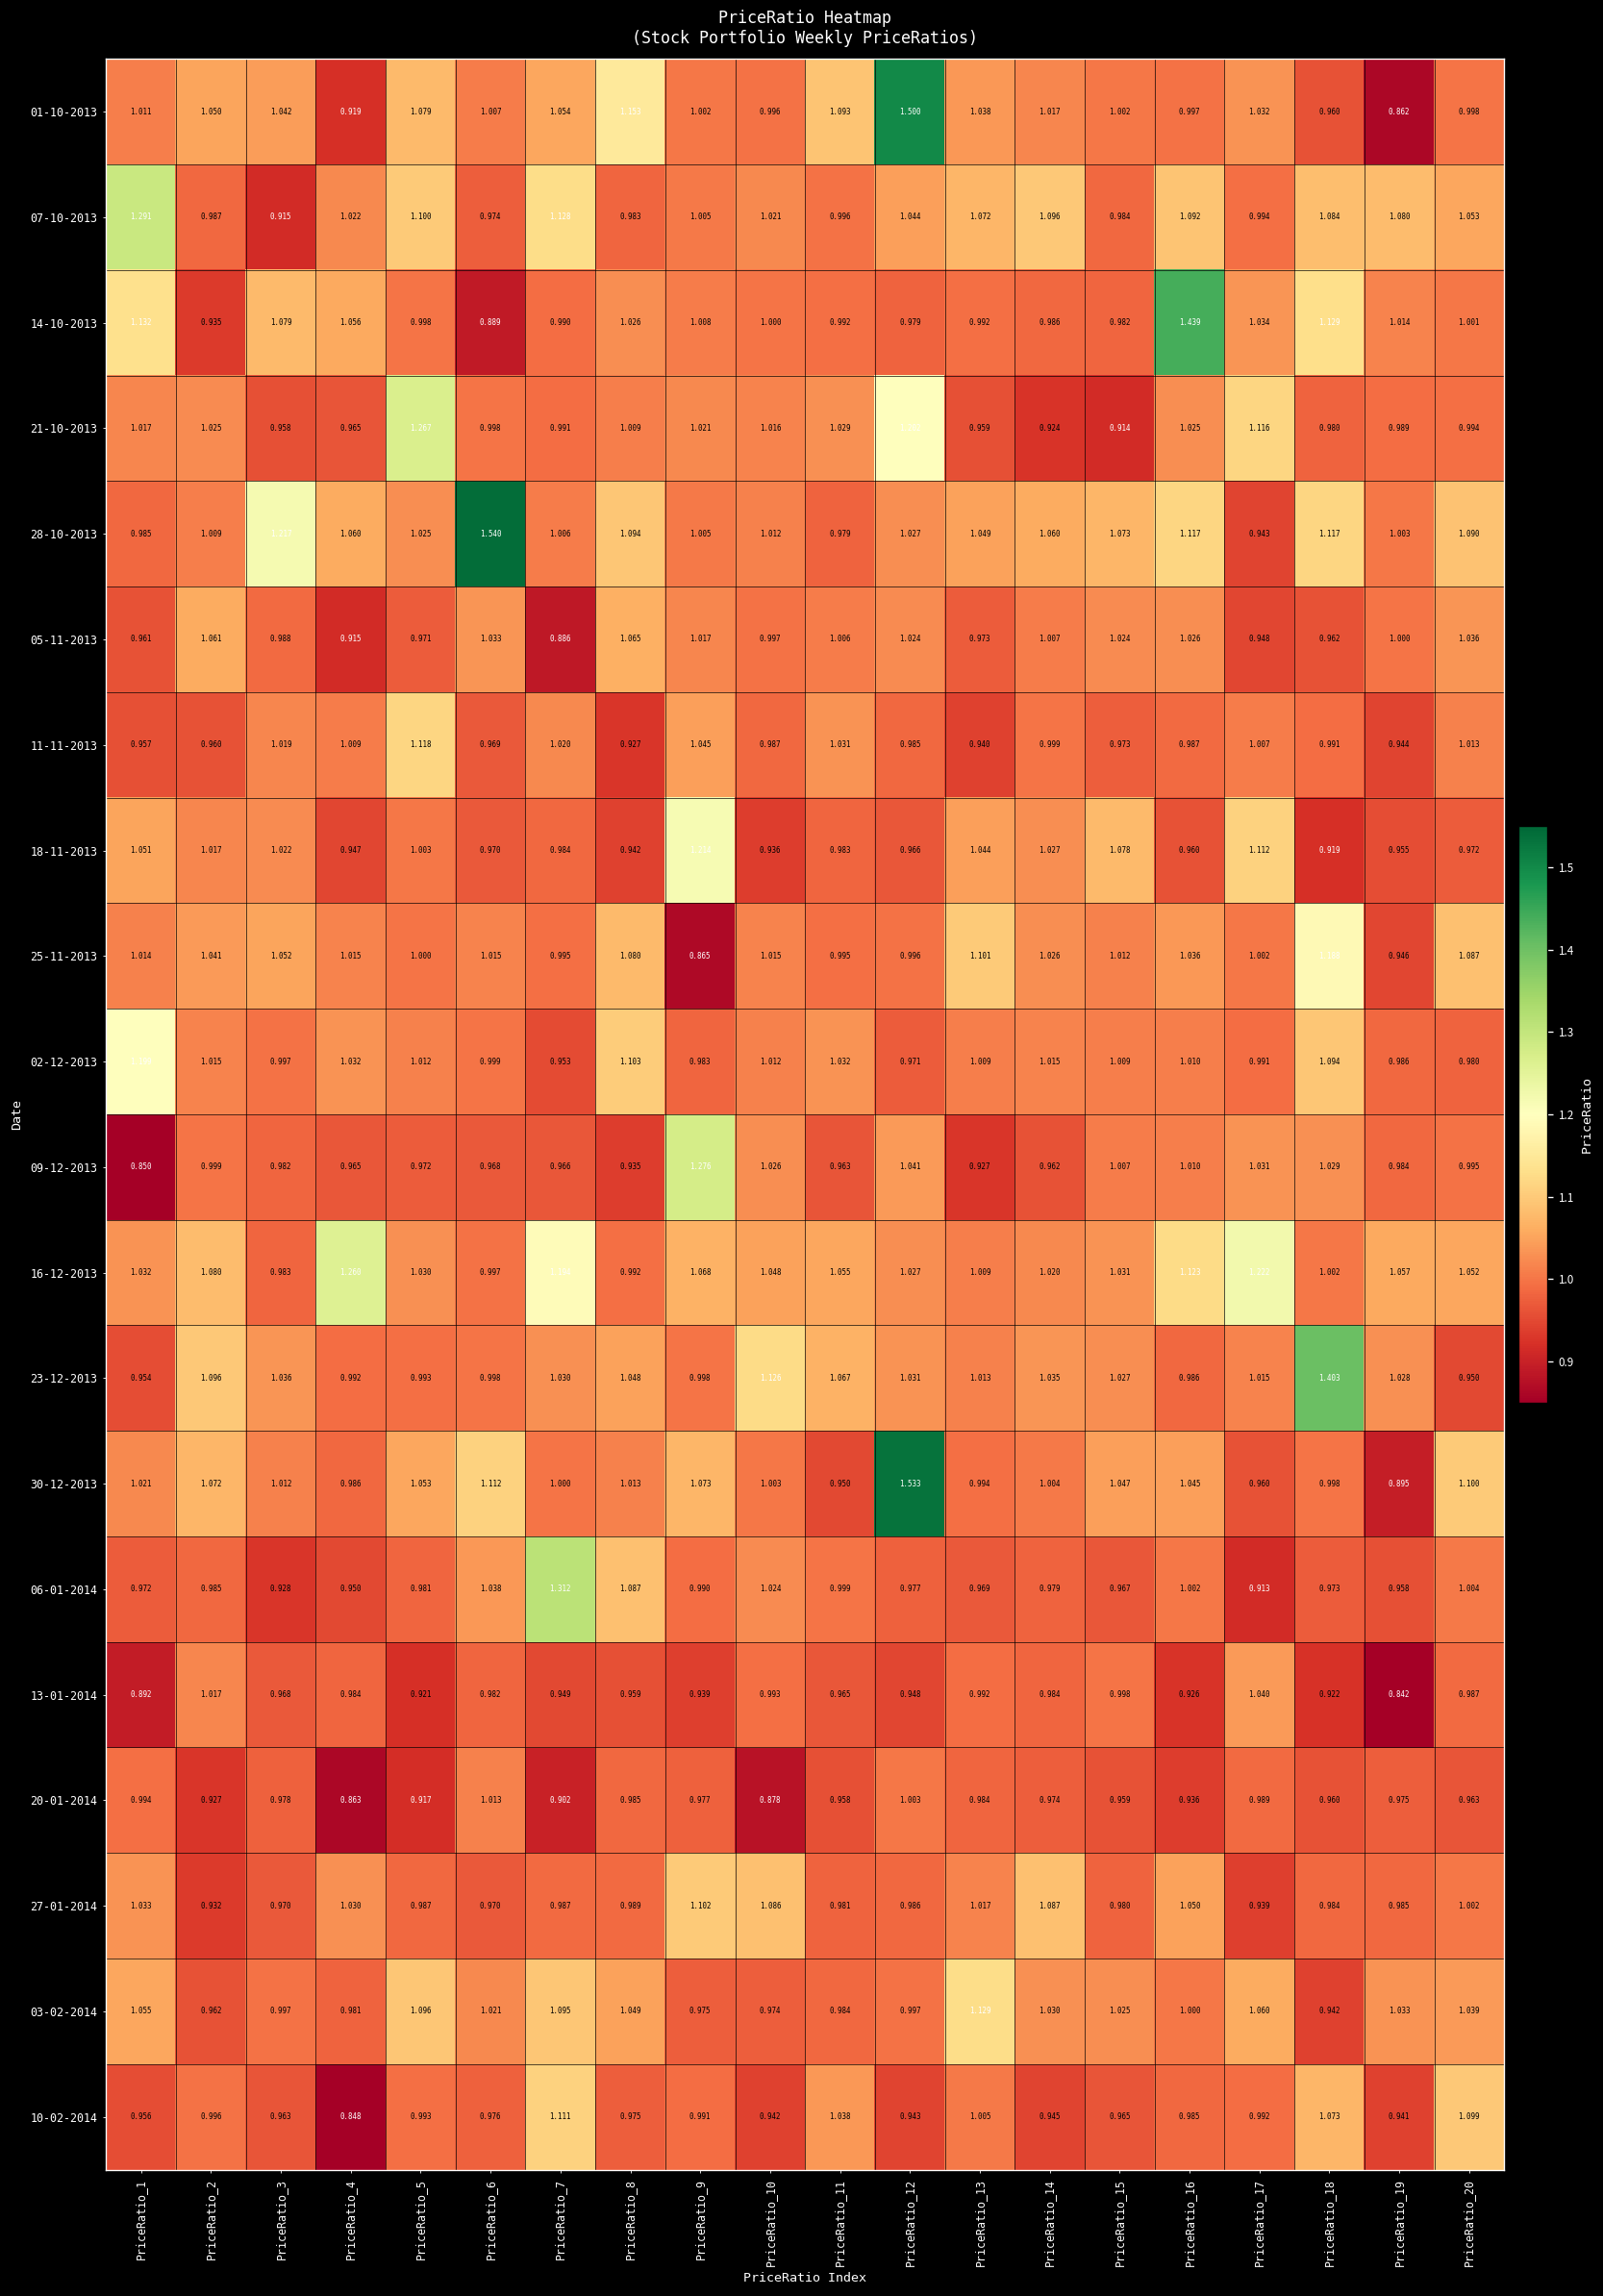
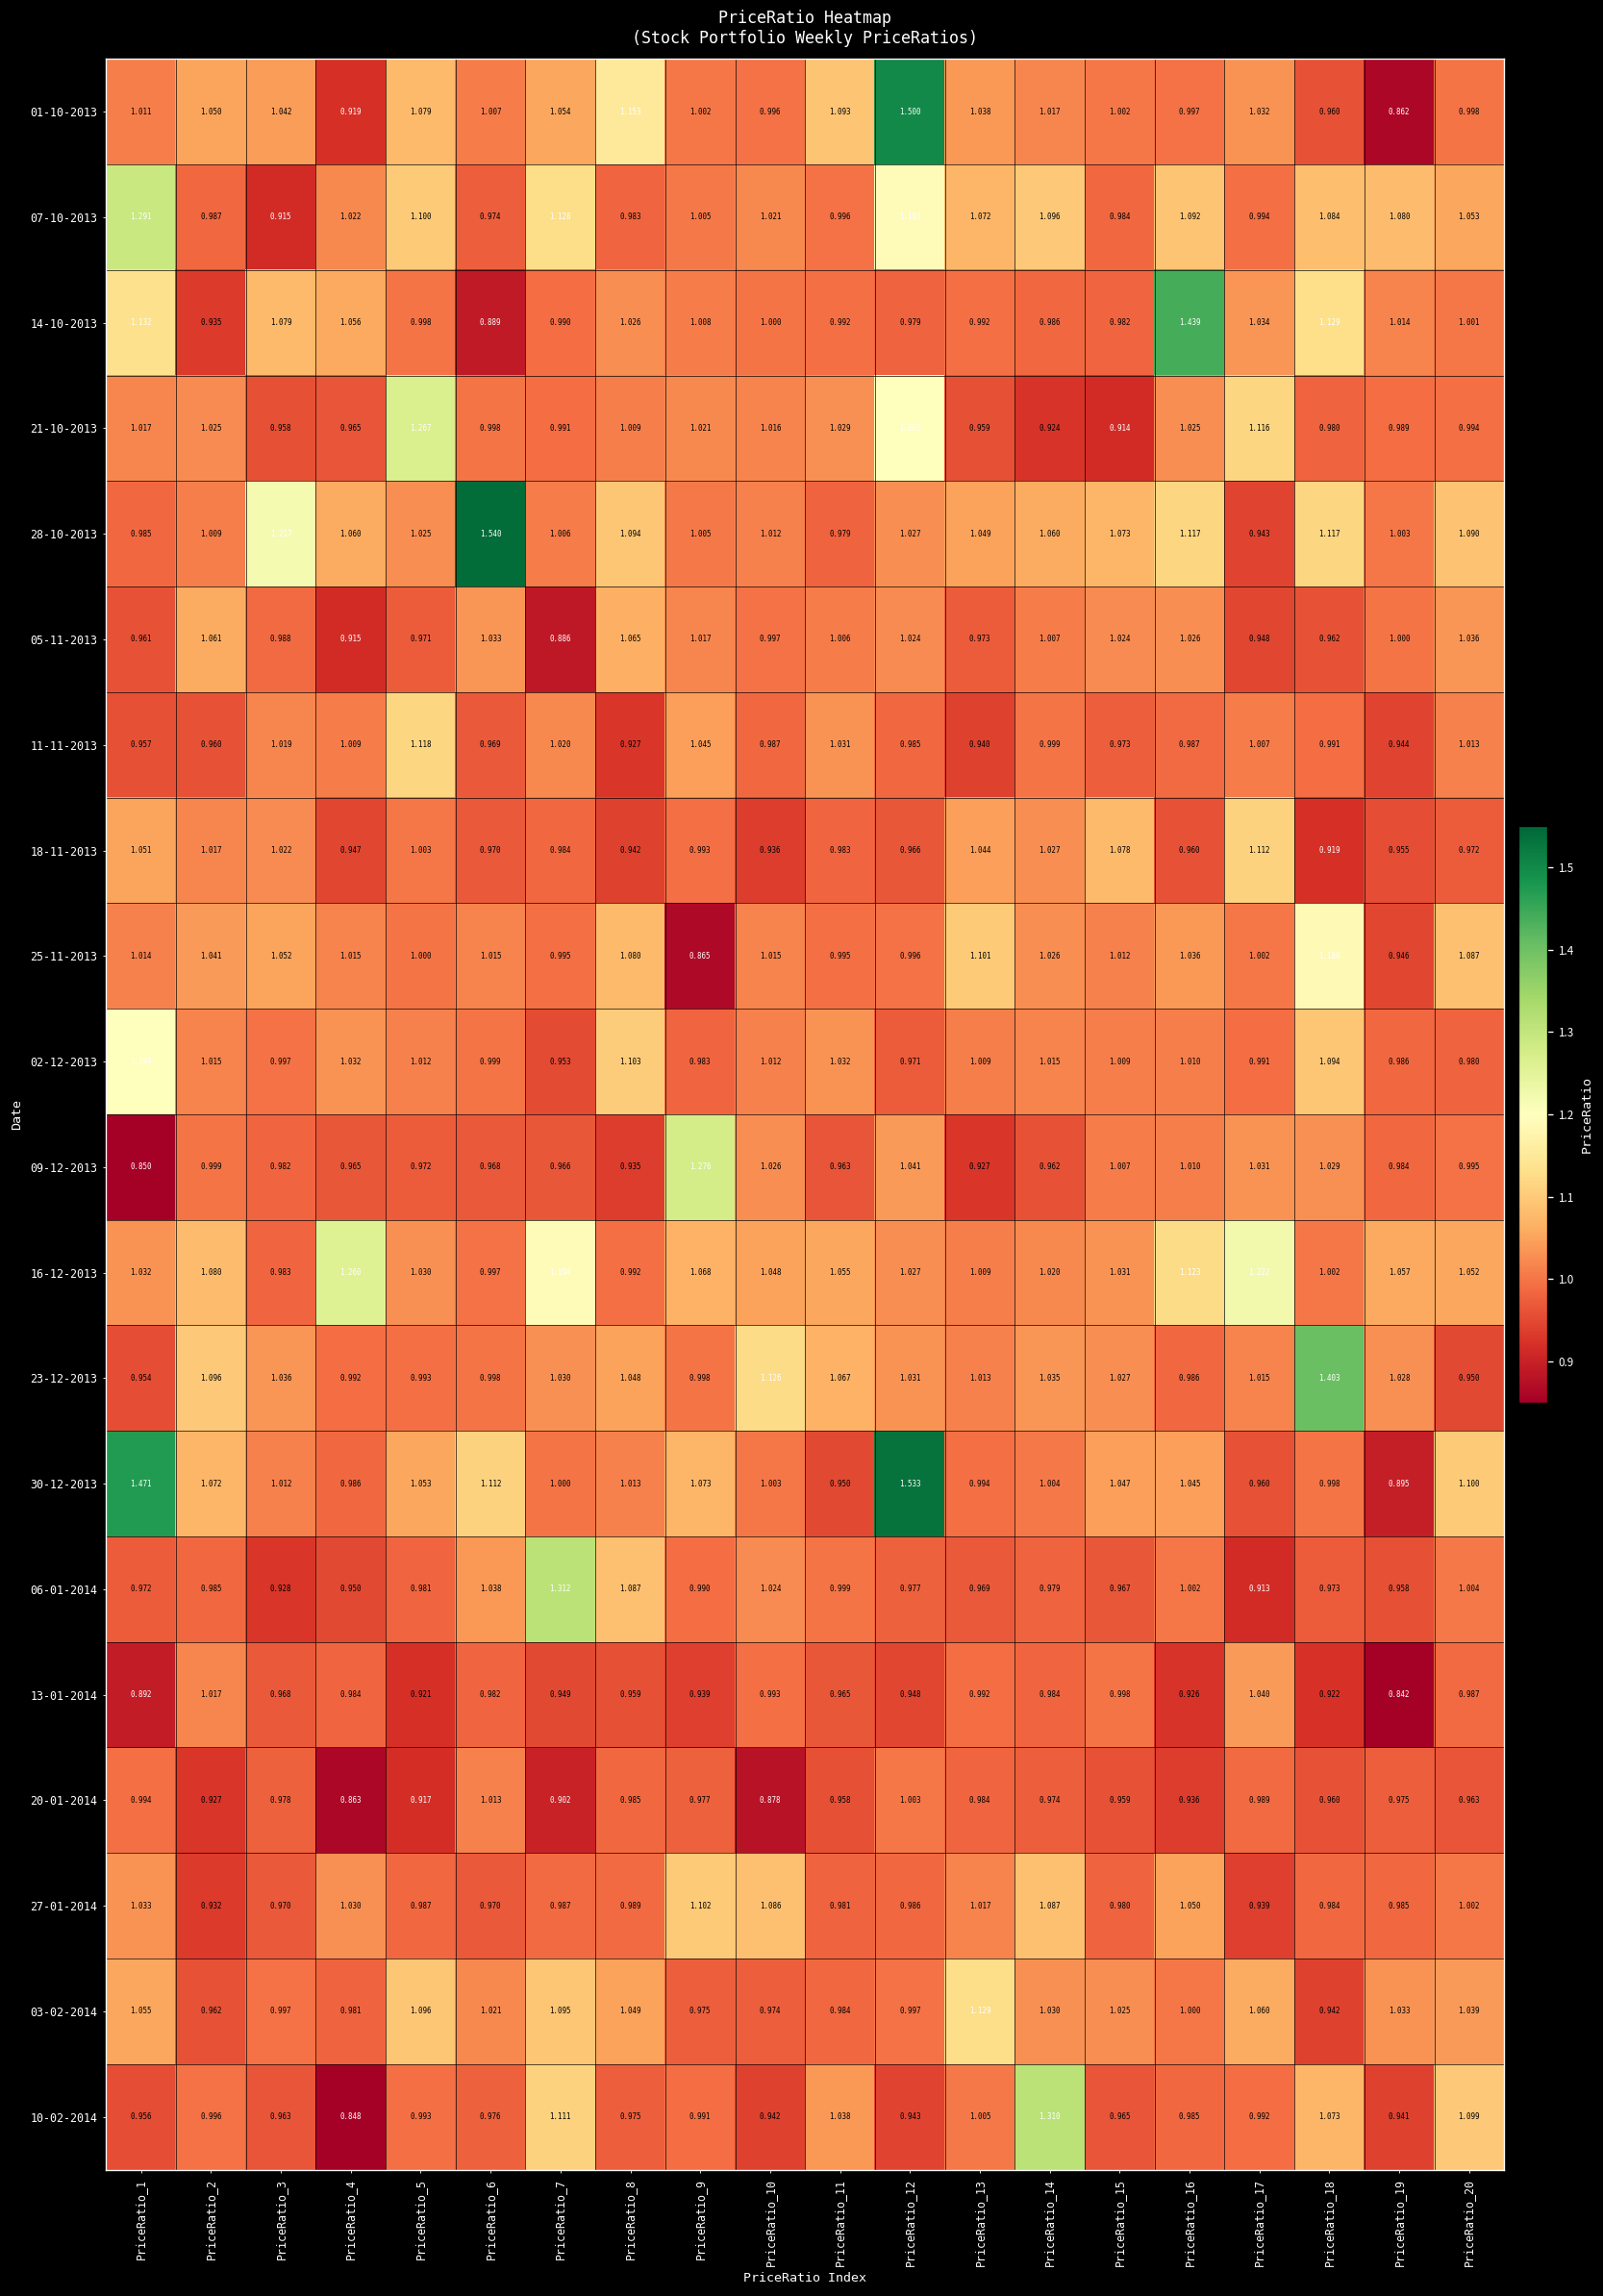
07-10-2013, PriceRatio_12: 1.044 -> 1.193
18-11-2013, PriceRatio_9: 1.214 -> 0.993
30-12-2013, PriceRatio_1: 1.021 -> 1.471
10-02-2014, PriceRatio_14: 0.945 -> 1.310
